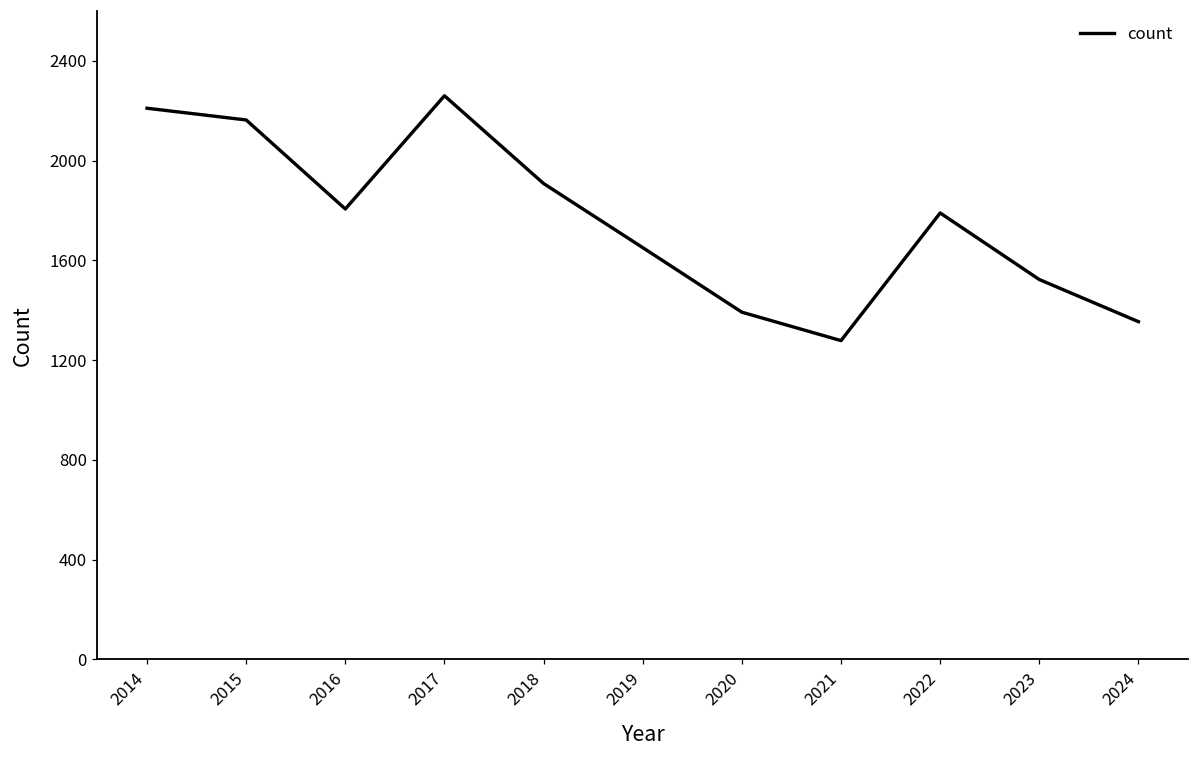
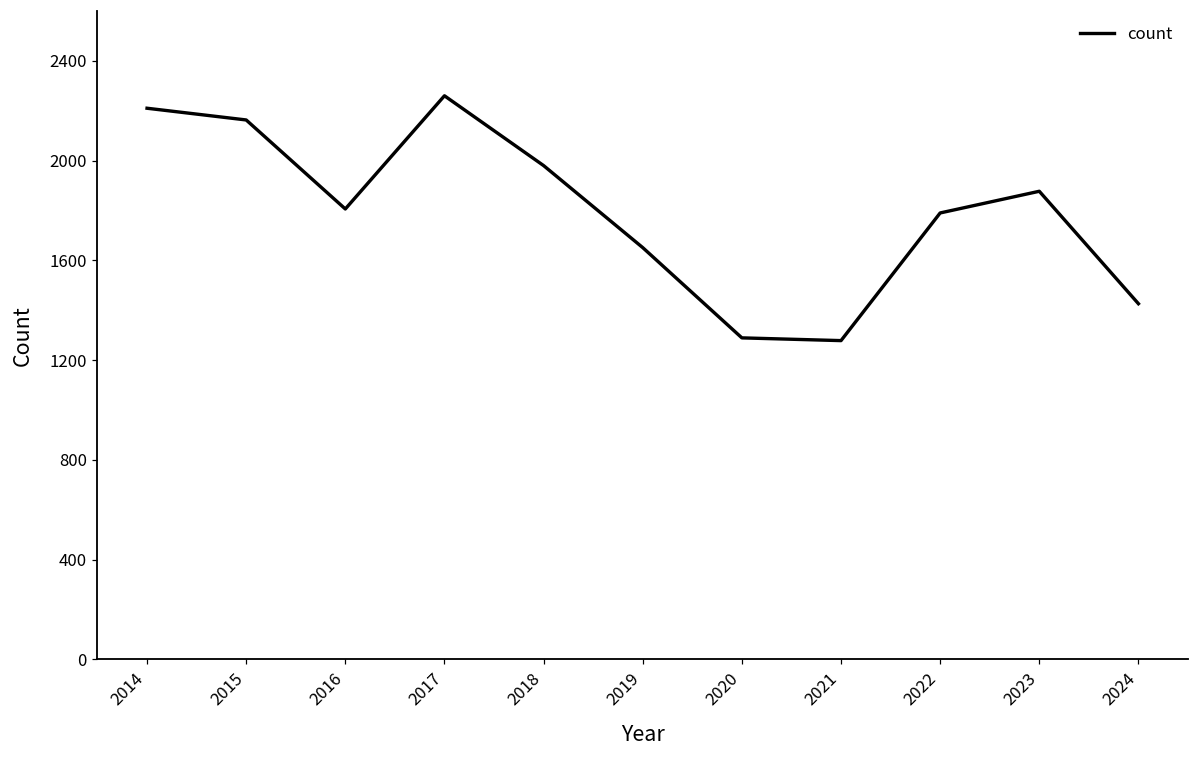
2018: 1910 -> 1980
2020: 1390 -> 1290
2023: 1520 -> 1880
2024: 1350 -> 1430
